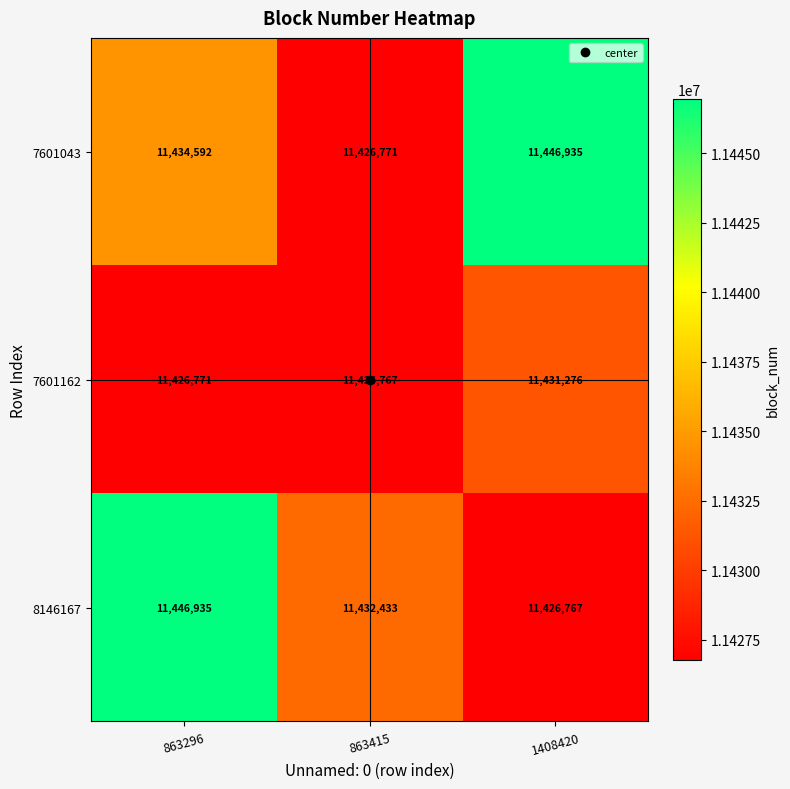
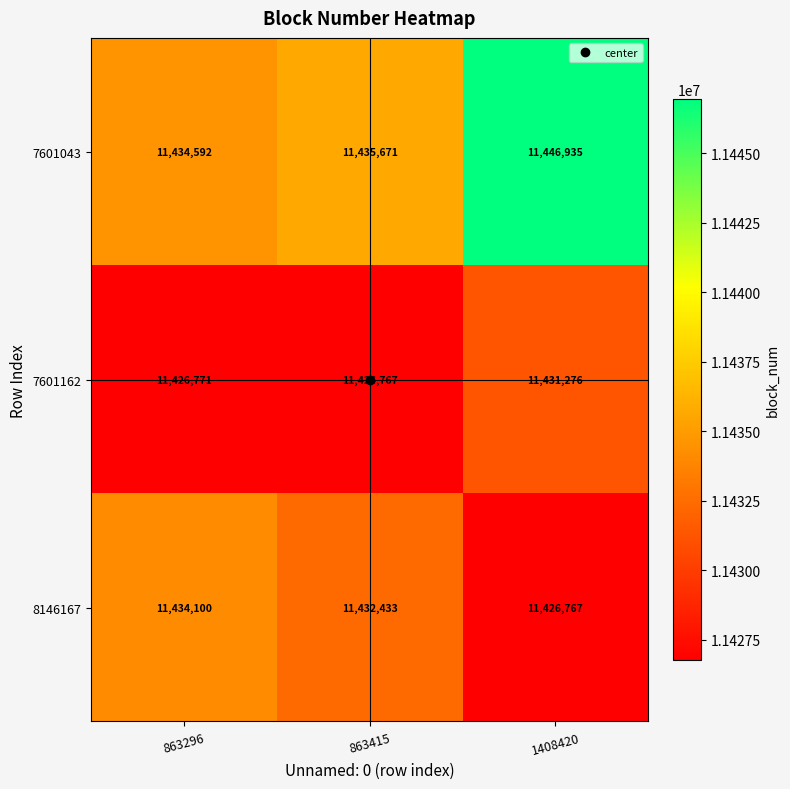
7601043, 863415: 11,426,771 -> 11,435,671
8146167, 863296: 11,446,935 -> 11,434,100
